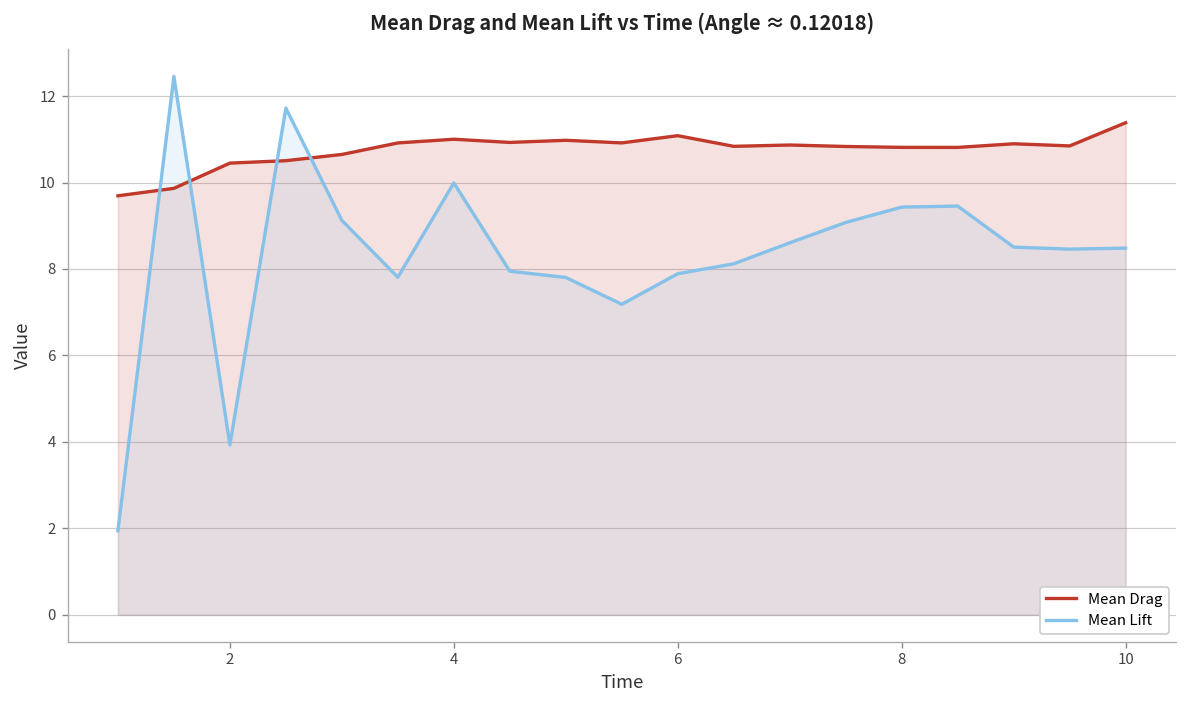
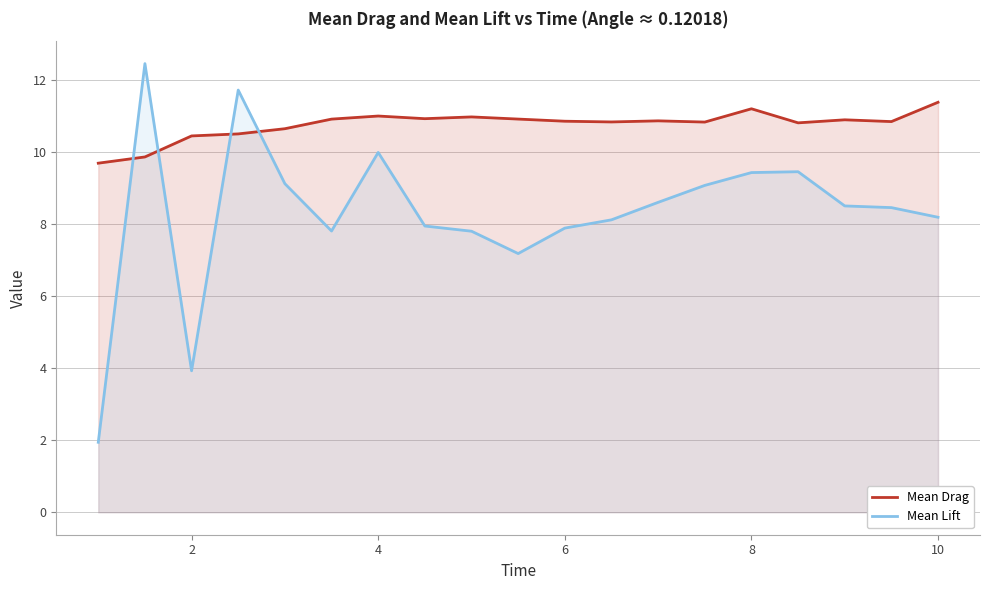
Mean Drag, 6: 11.1 -> 10.9
Mean Drag, 8: 10.8 -> 11.2
Mean Lift, 10: 8.5 -> 8.2
